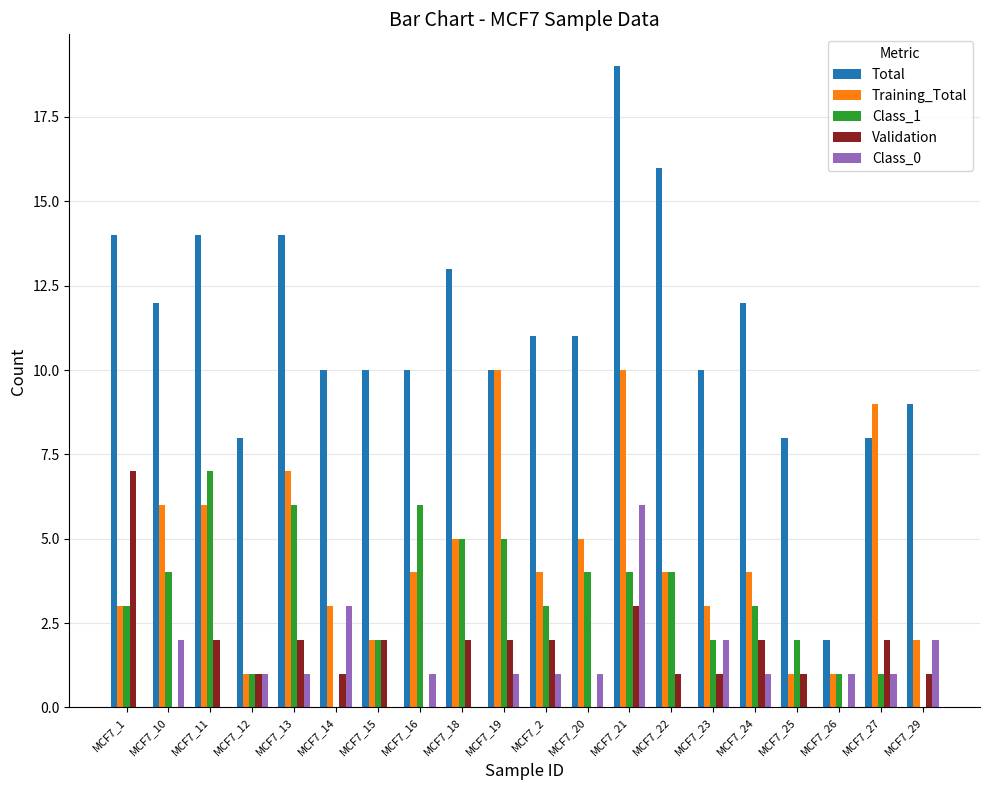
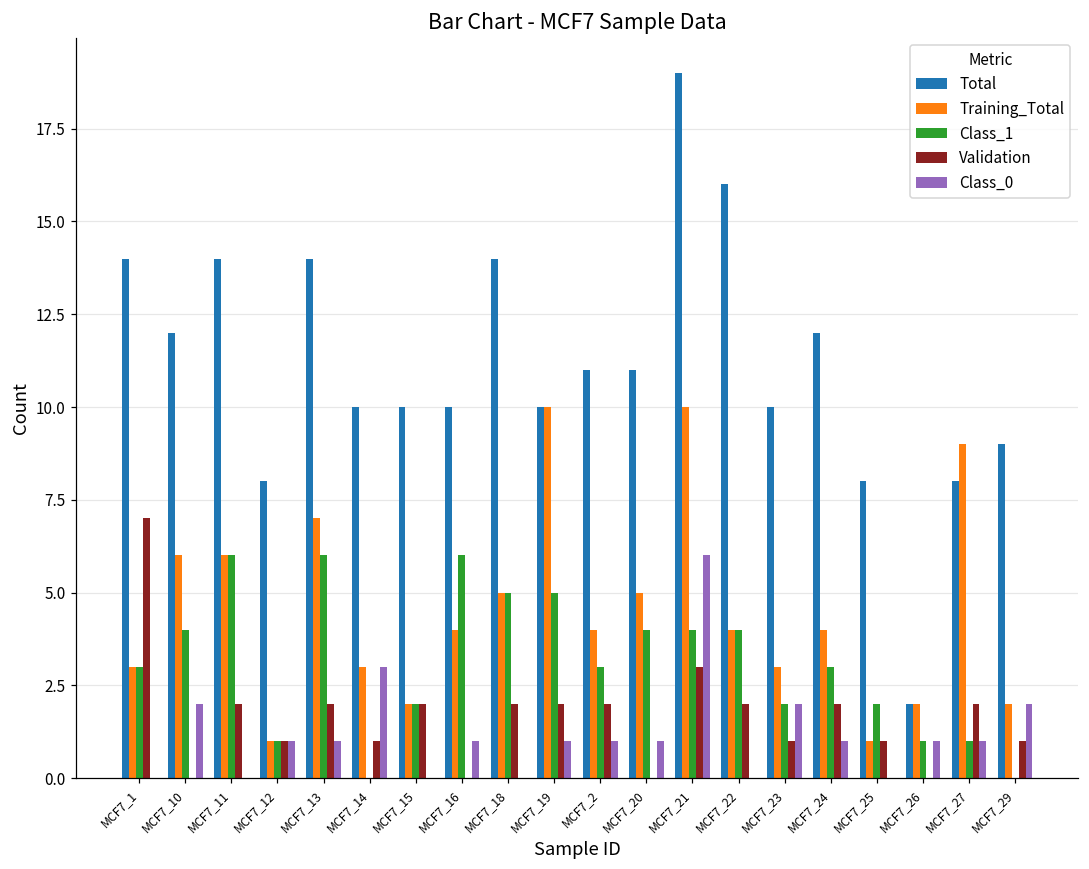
Class_1, MCF7_11: 7 -> 6
Total, MCF7_18: 13 -> 14
Validation, MCF7_22: 1 -> 2
Training_Total, MCF7_26: 1 -> 2
